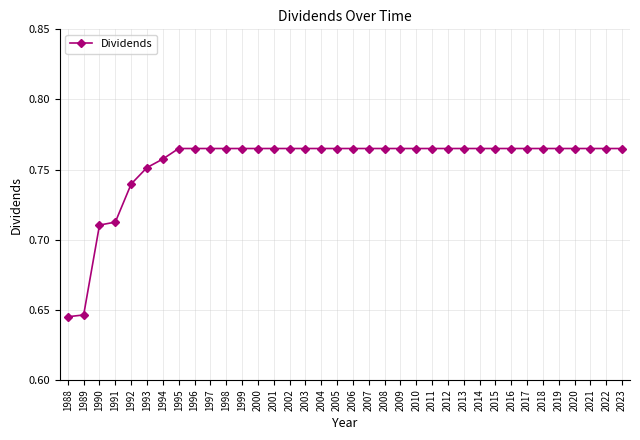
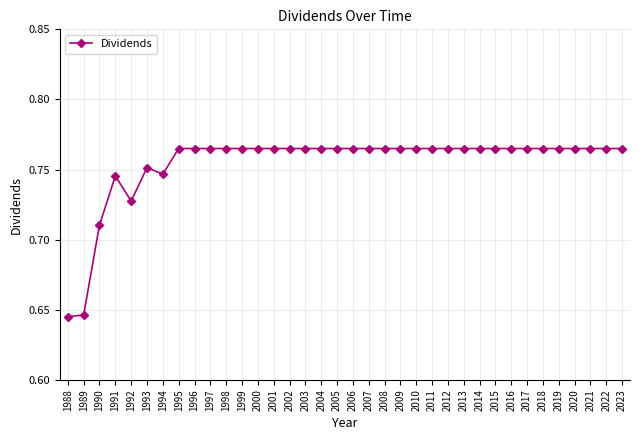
1991: 0.713 -> 0.745
1992: 0.740 -> 0.728
1994: 0.758 -> 0.747
